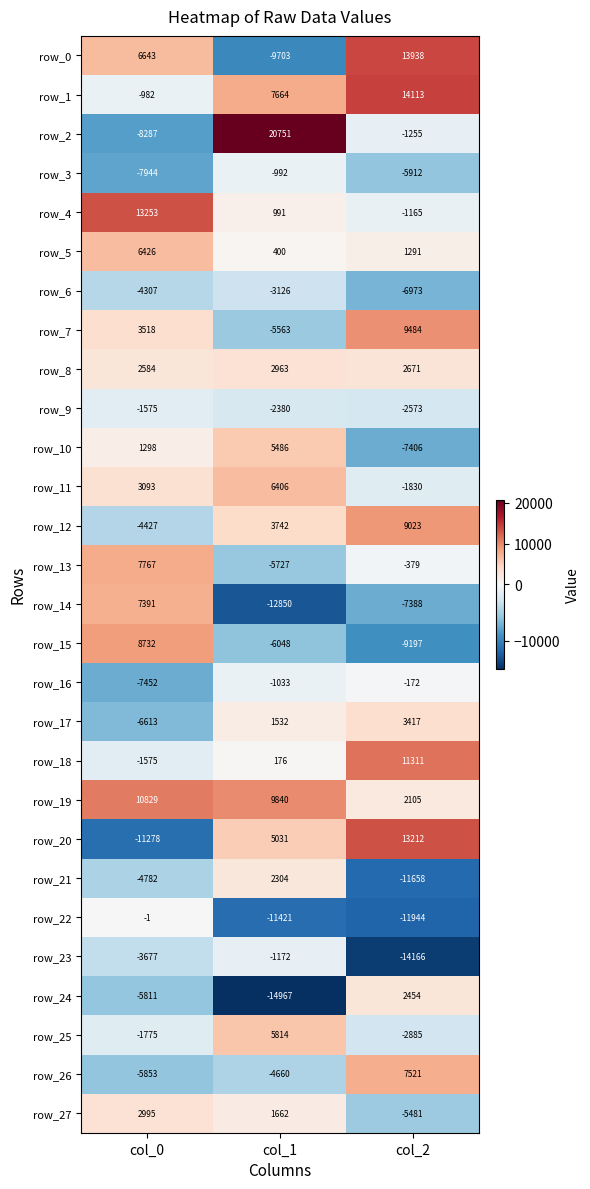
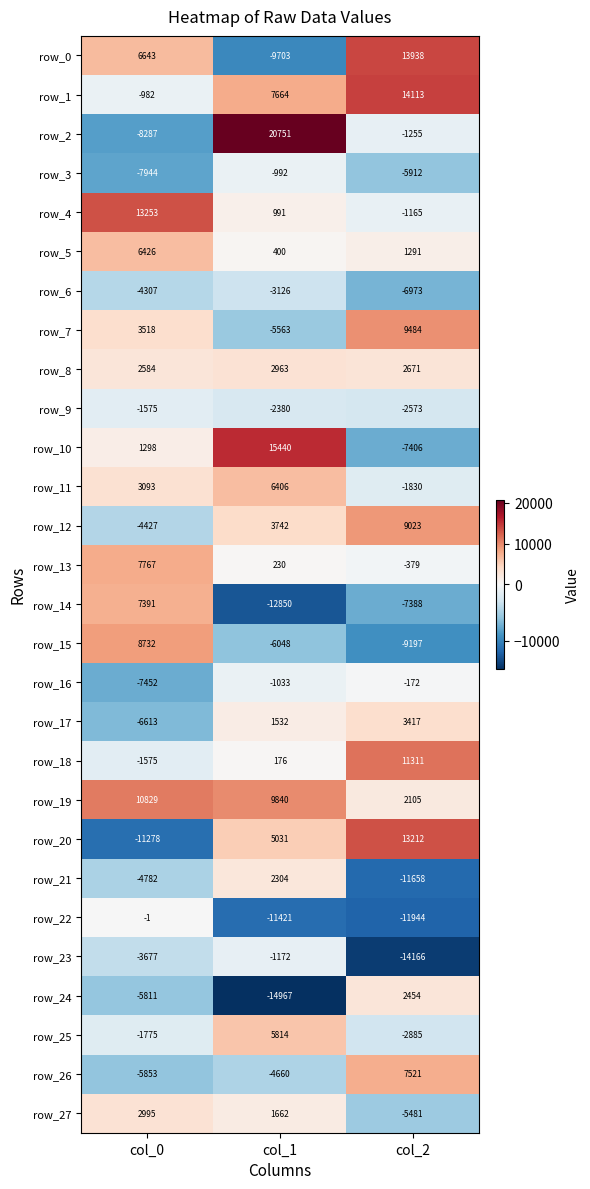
row_10, col_1: 5486 -> 15440
row_13, col_1: -5727 -> 230
